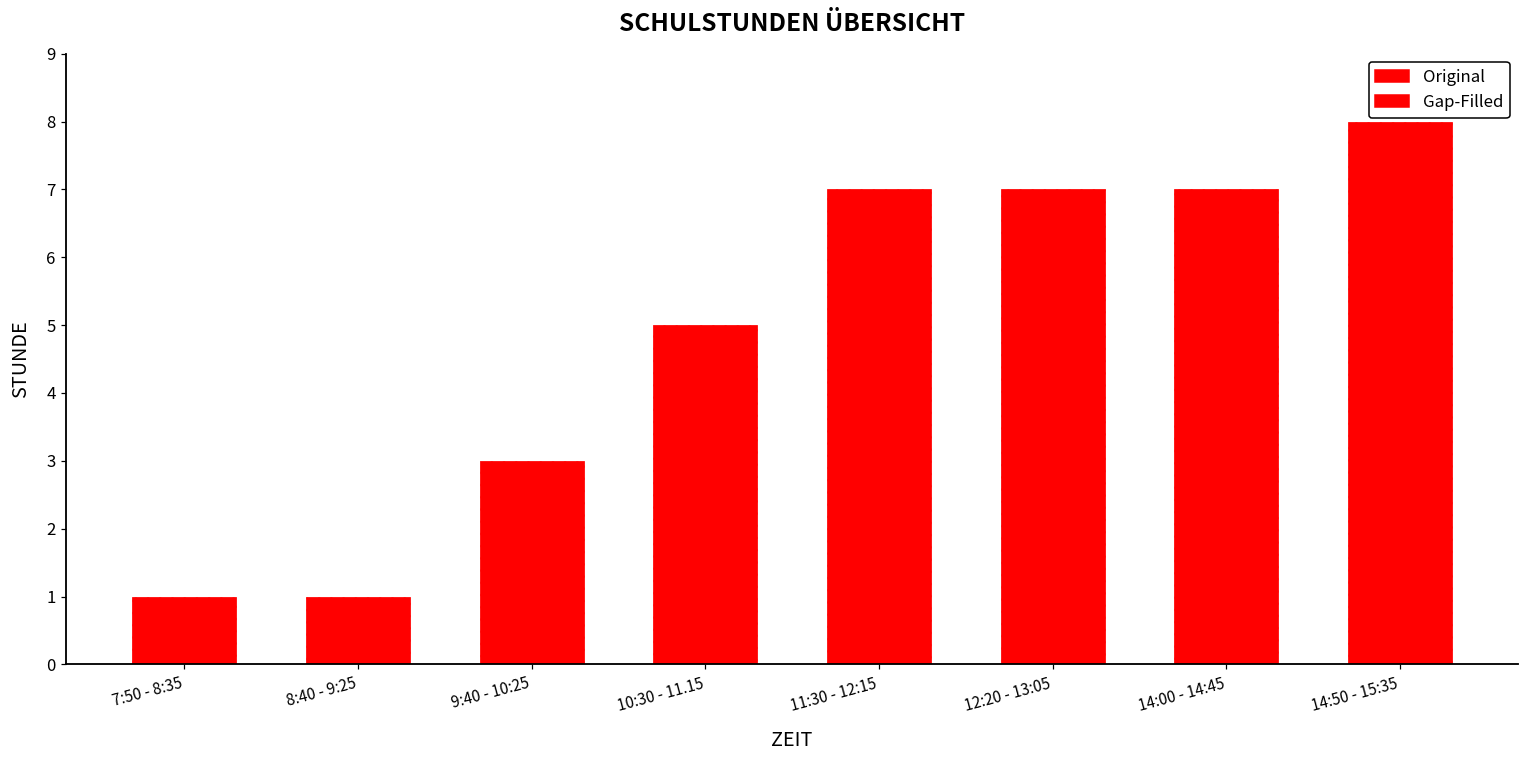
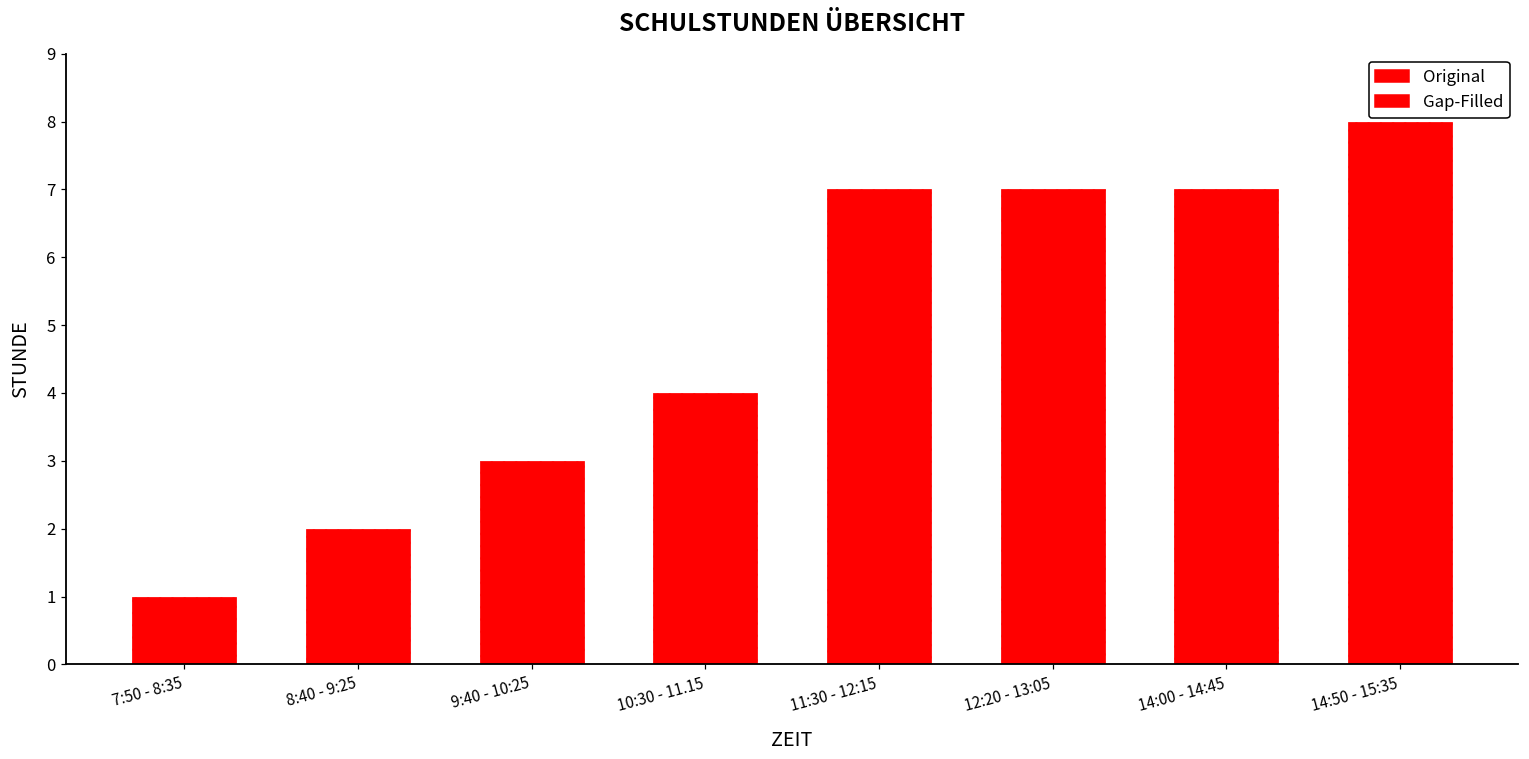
8:40 - 9:25: 1 -> 2
10:30 - 11.15: 5 -> 4
